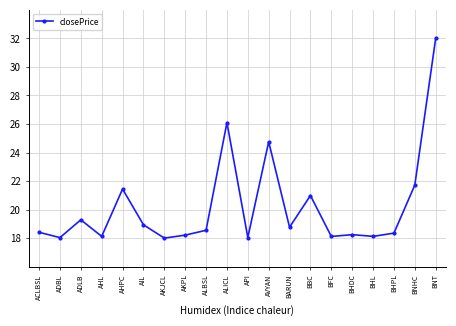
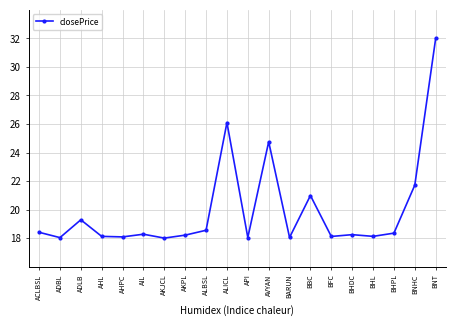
AHPC: 21.4 -> 18.1
AIL: 18.9 -> 18.3
BARUN: 18.8 -> 18.0
